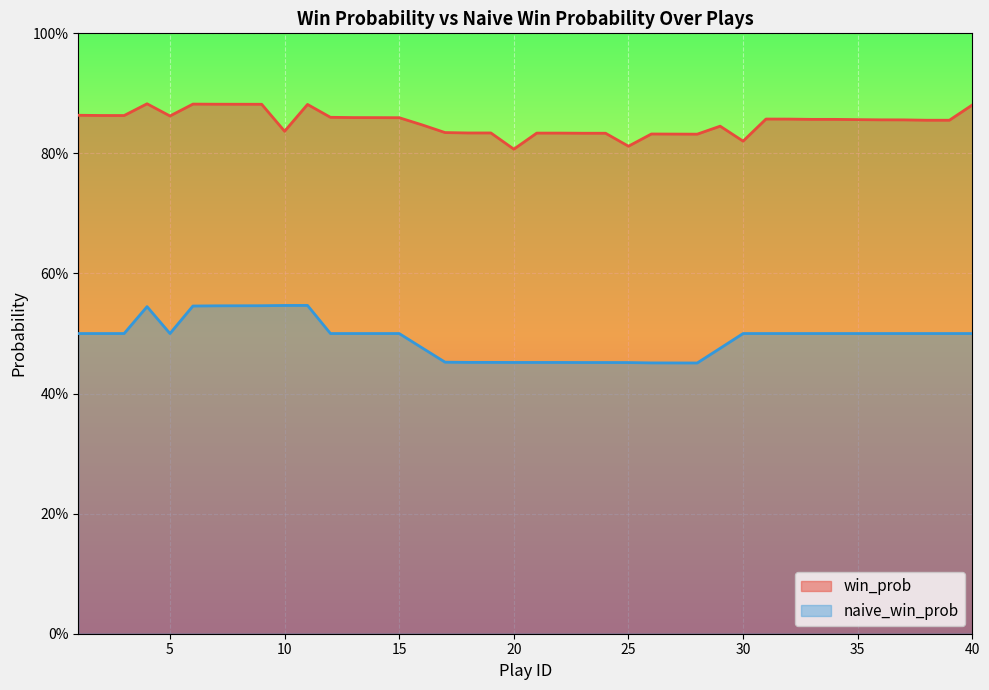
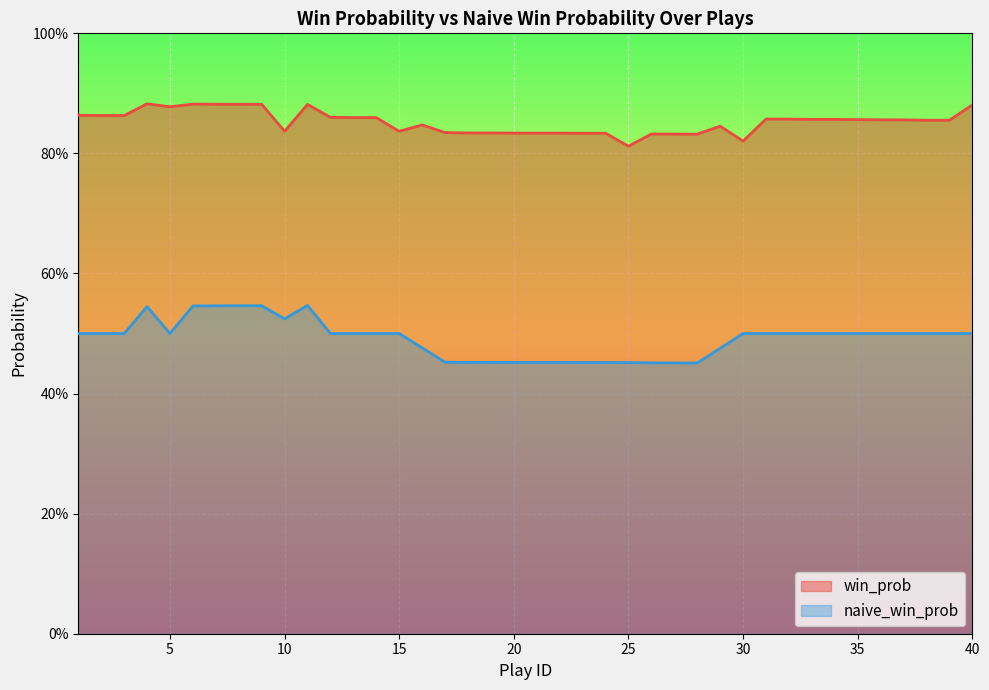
win_prob, 5: 86% -> 88%
naive_win_prob, 10: 55% -> 52%
win_prob, 15: 86% -> 84%
win_prob, 20: 81% -> 83%
